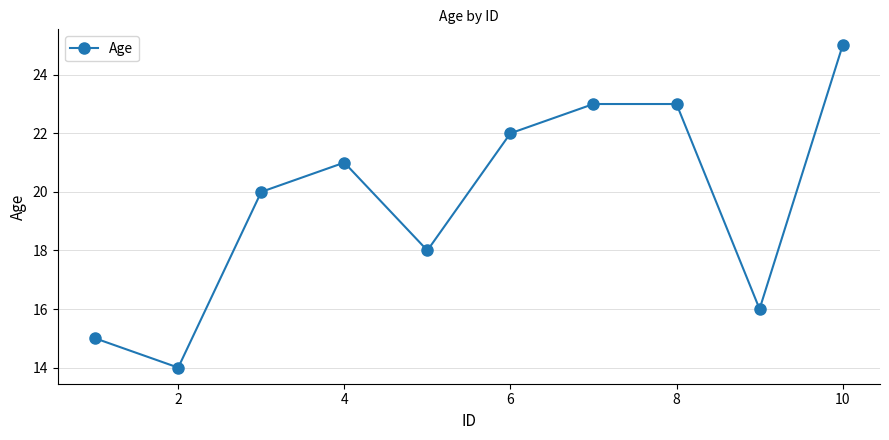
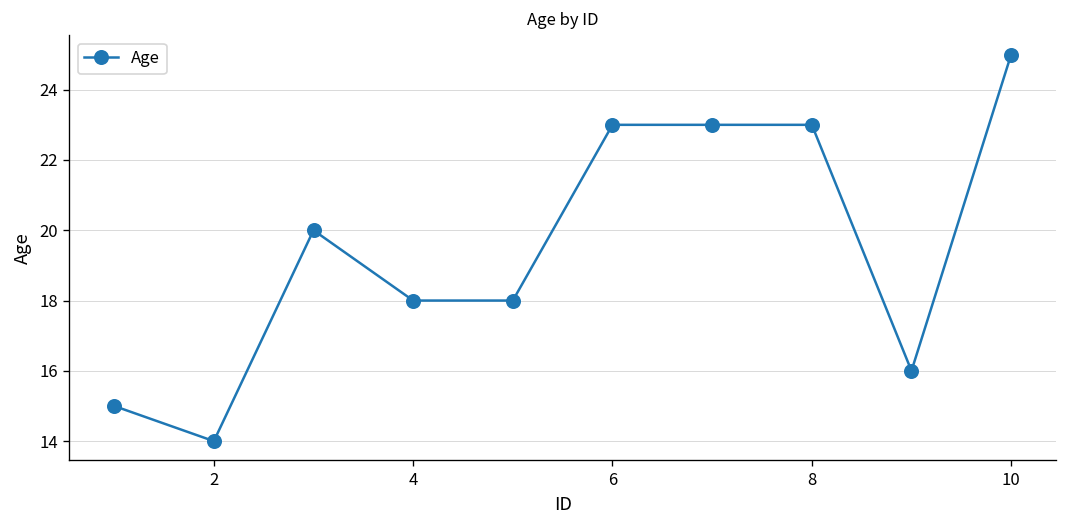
4: 21 -> 18
6: 22 -> 23
